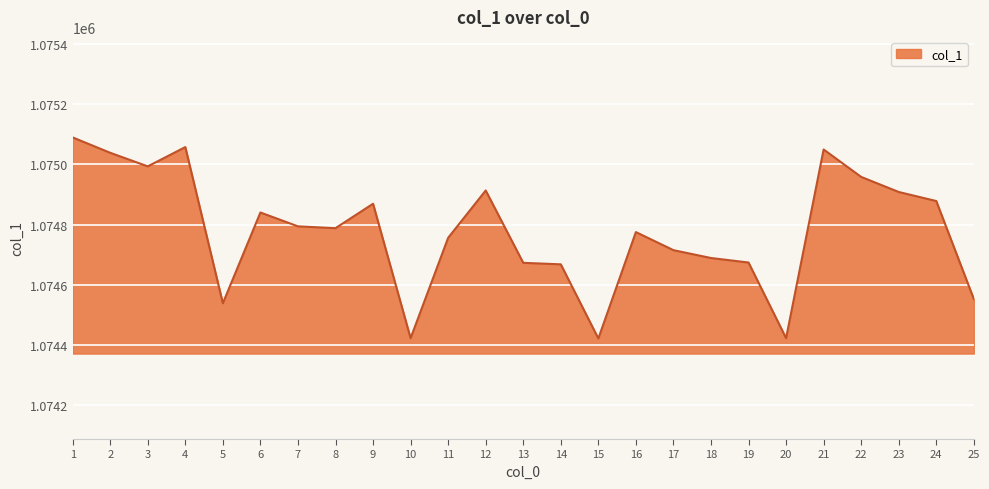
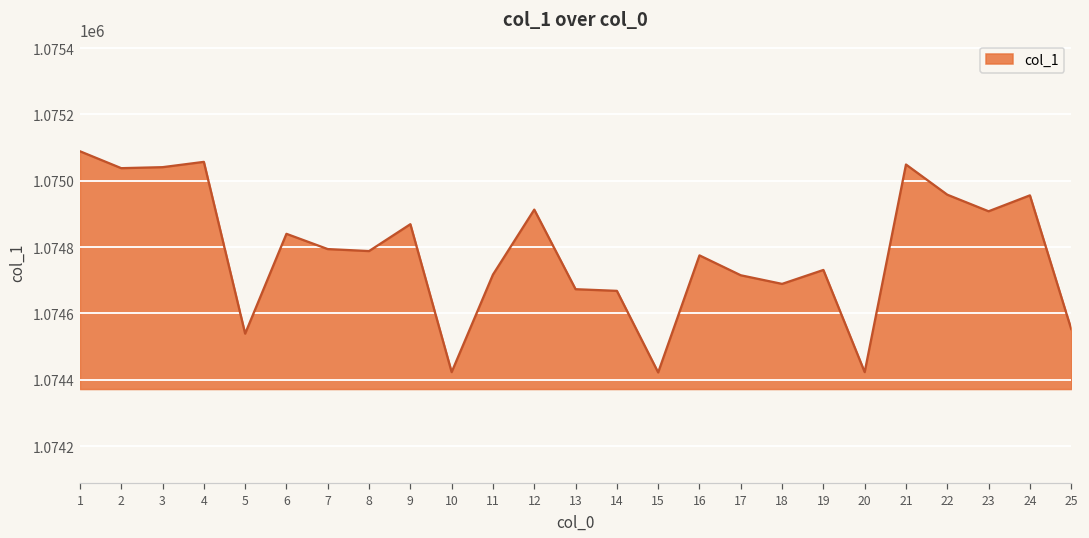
3: 1074990 -> 1075040
11: 1074760 -> 1074720
19: 1074670 -> 1074730
24: 1074880 -> 1074960
